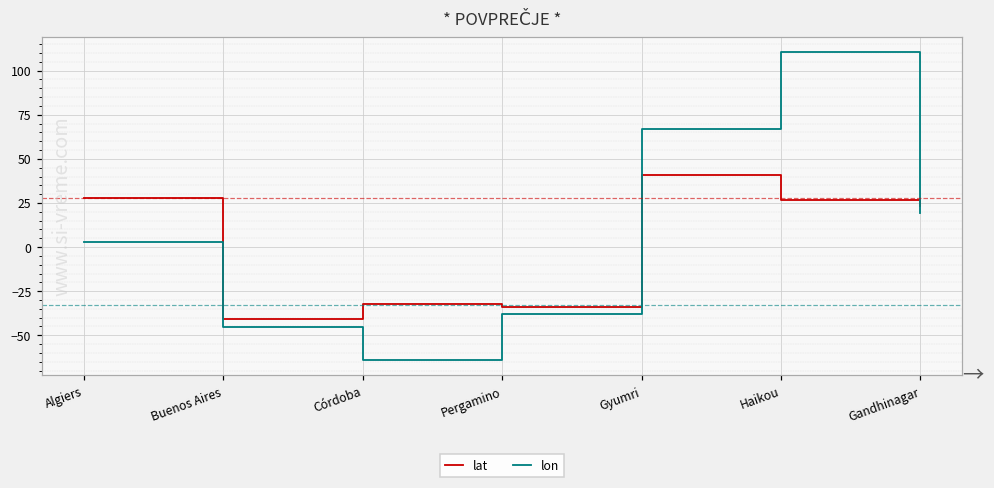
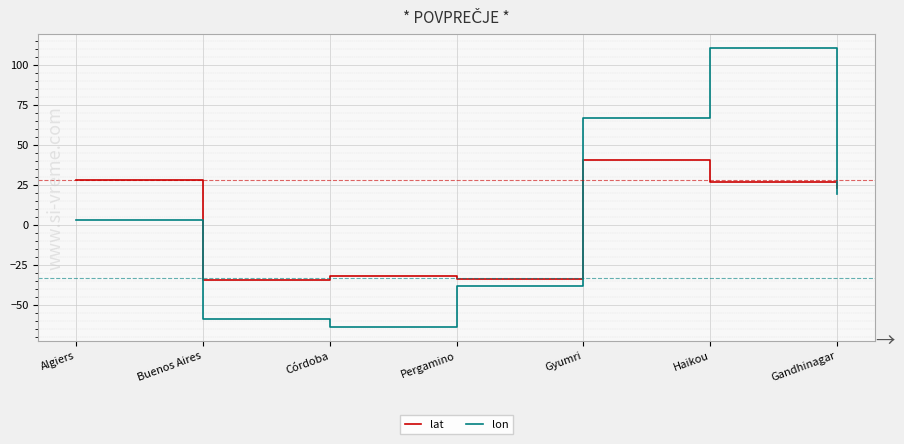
lat, Buenos Aires: -41 -> -35
lon, Buenos Aires: -45 -> -58
